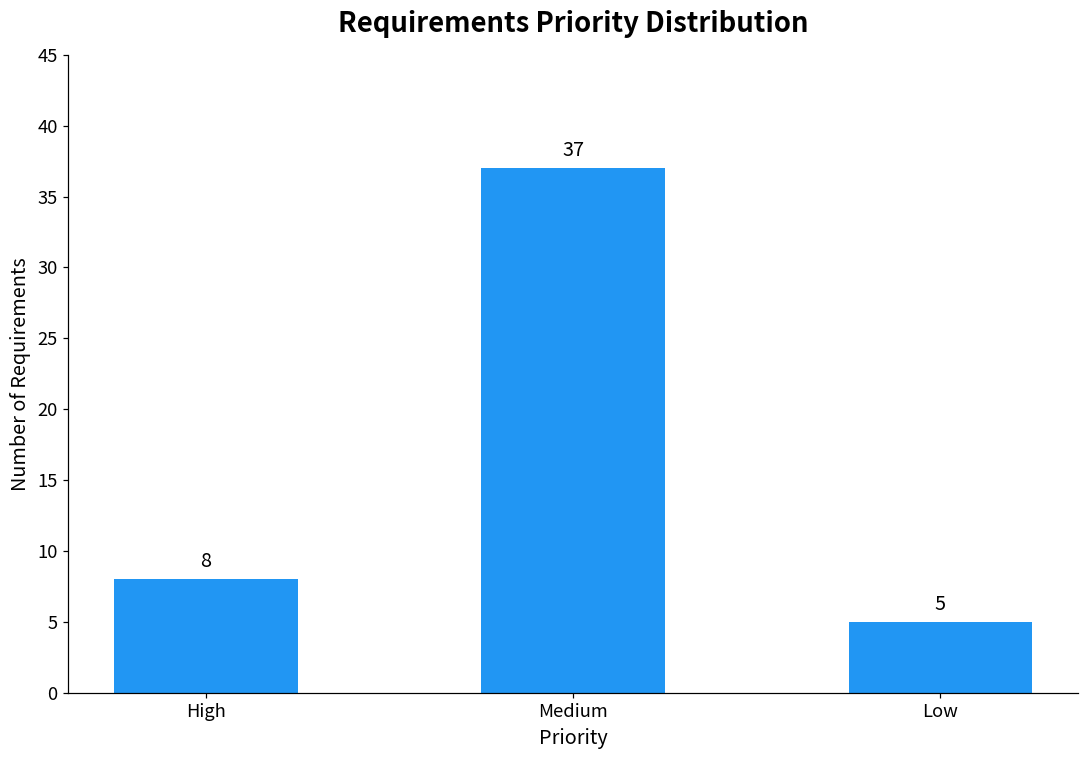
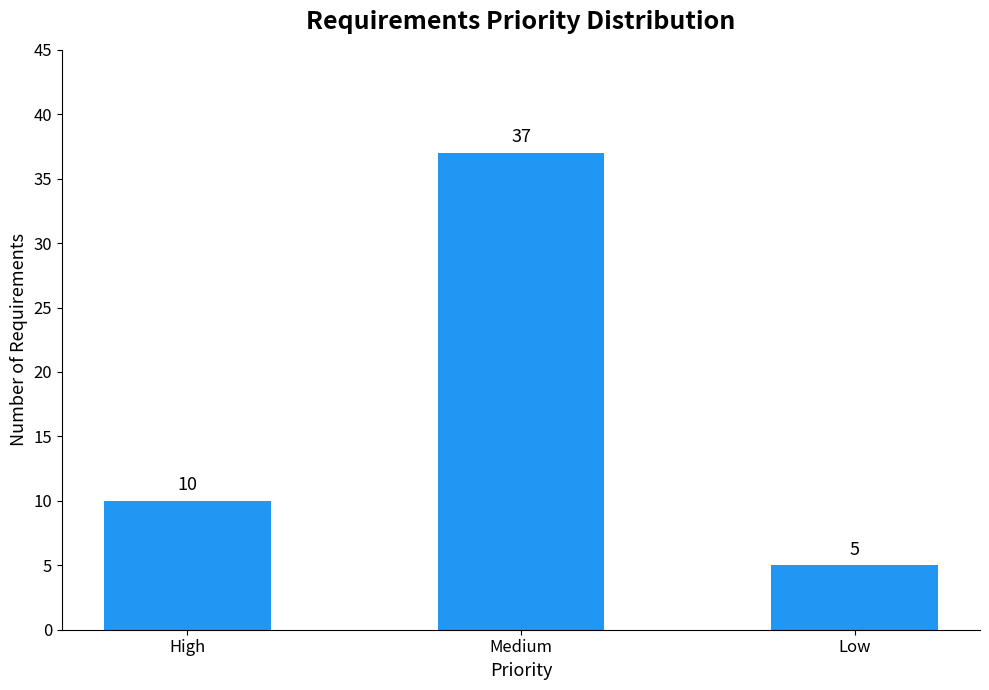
High: 8 -> 10
